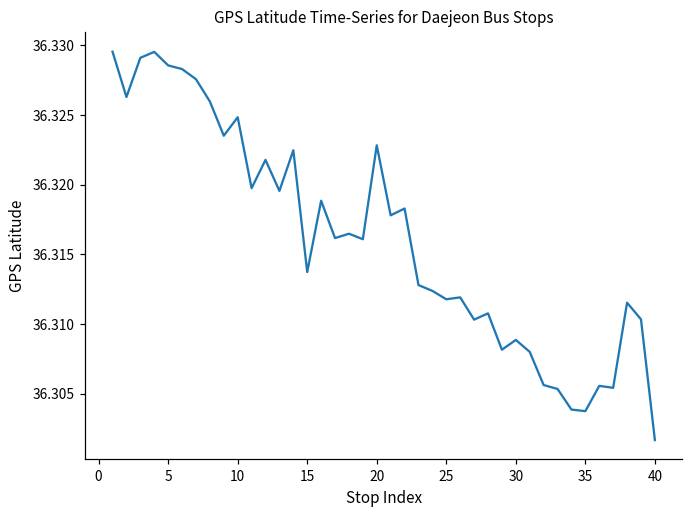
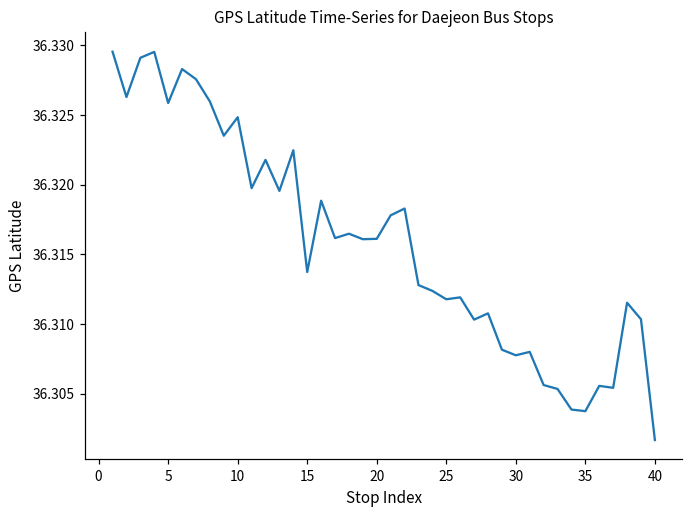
5: 36.3286 -> 36.3259
20: 36.3228 -> 36.3161
30: 36.3089 -> 36.3078
